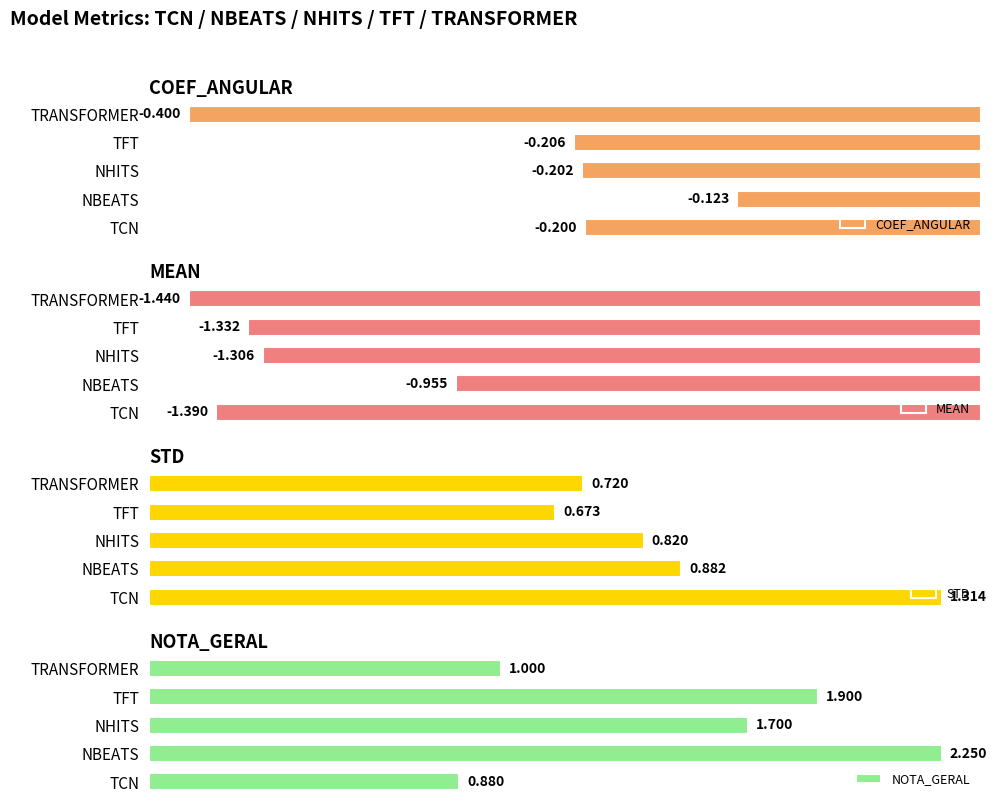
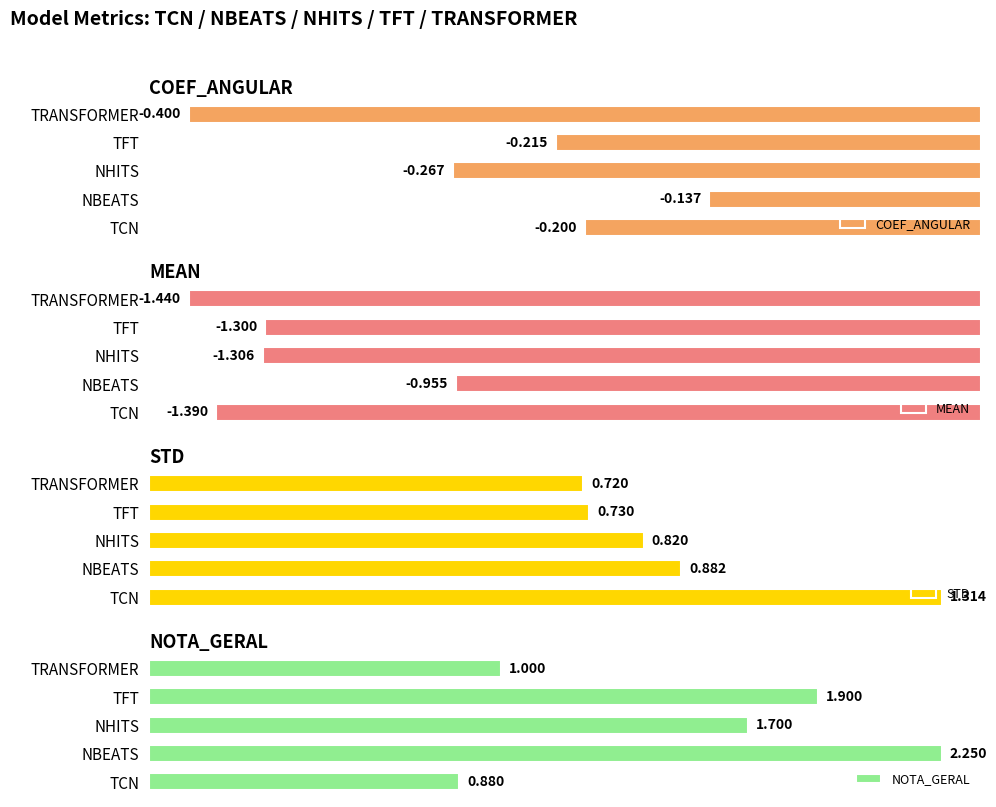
COEF_ANGULAR, TFT: -0.206 -> -0.215
COEF_ANGULAR, NHITS: -0.202 -> -0.267
COEF_ANGULAR, NBEATS: -0.123 -> -0.137
MEAN, TFT: -1.332 -> -1.300
STD, TFT: 0.673 -> 0.730
